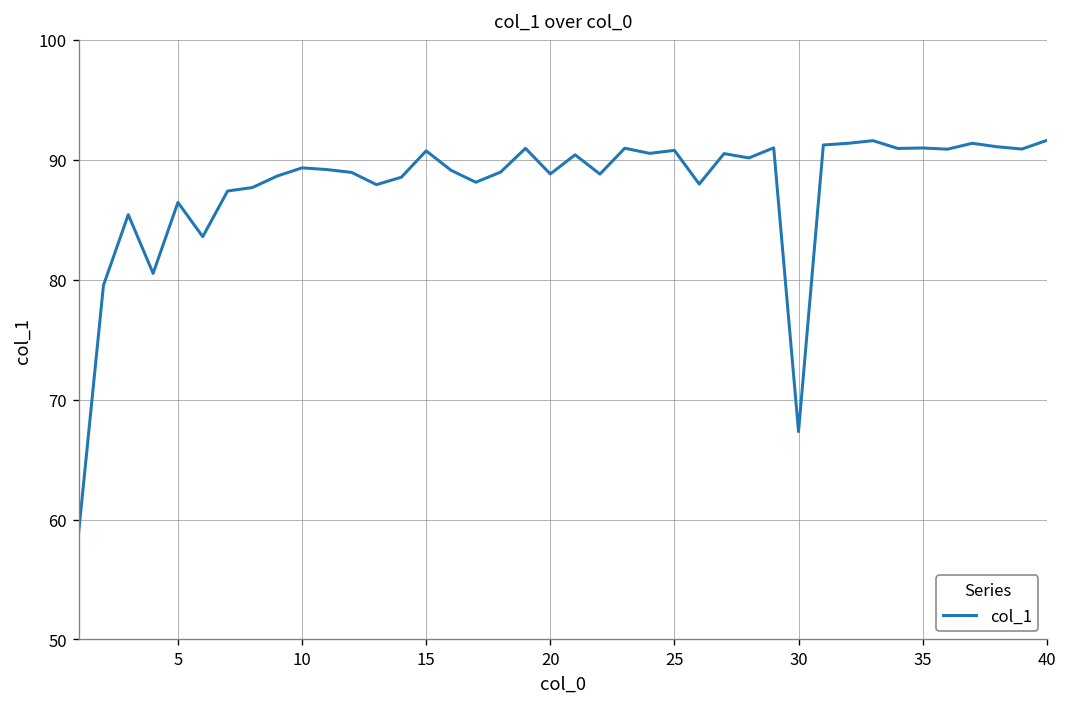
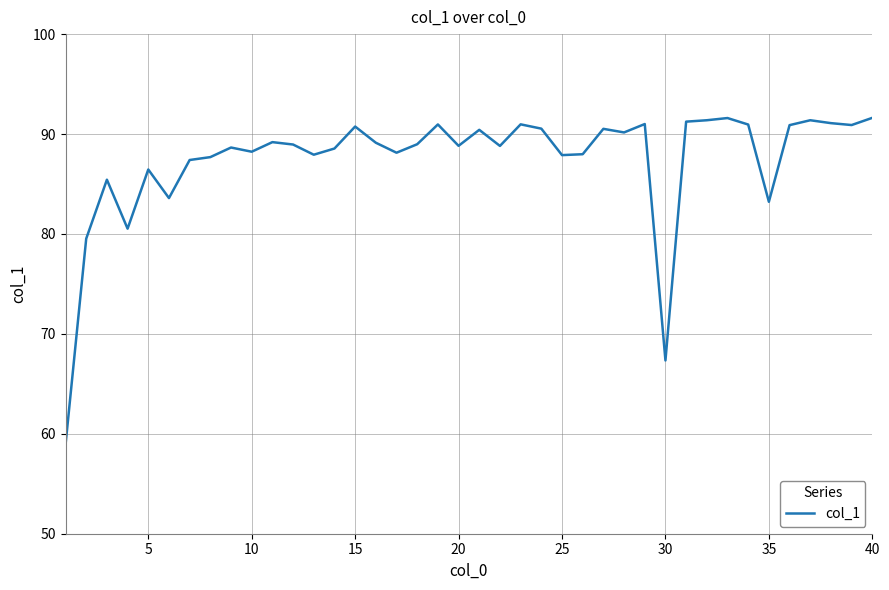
10: 89 -> 88
25: 91 -> 88
35: 91 -> 83
